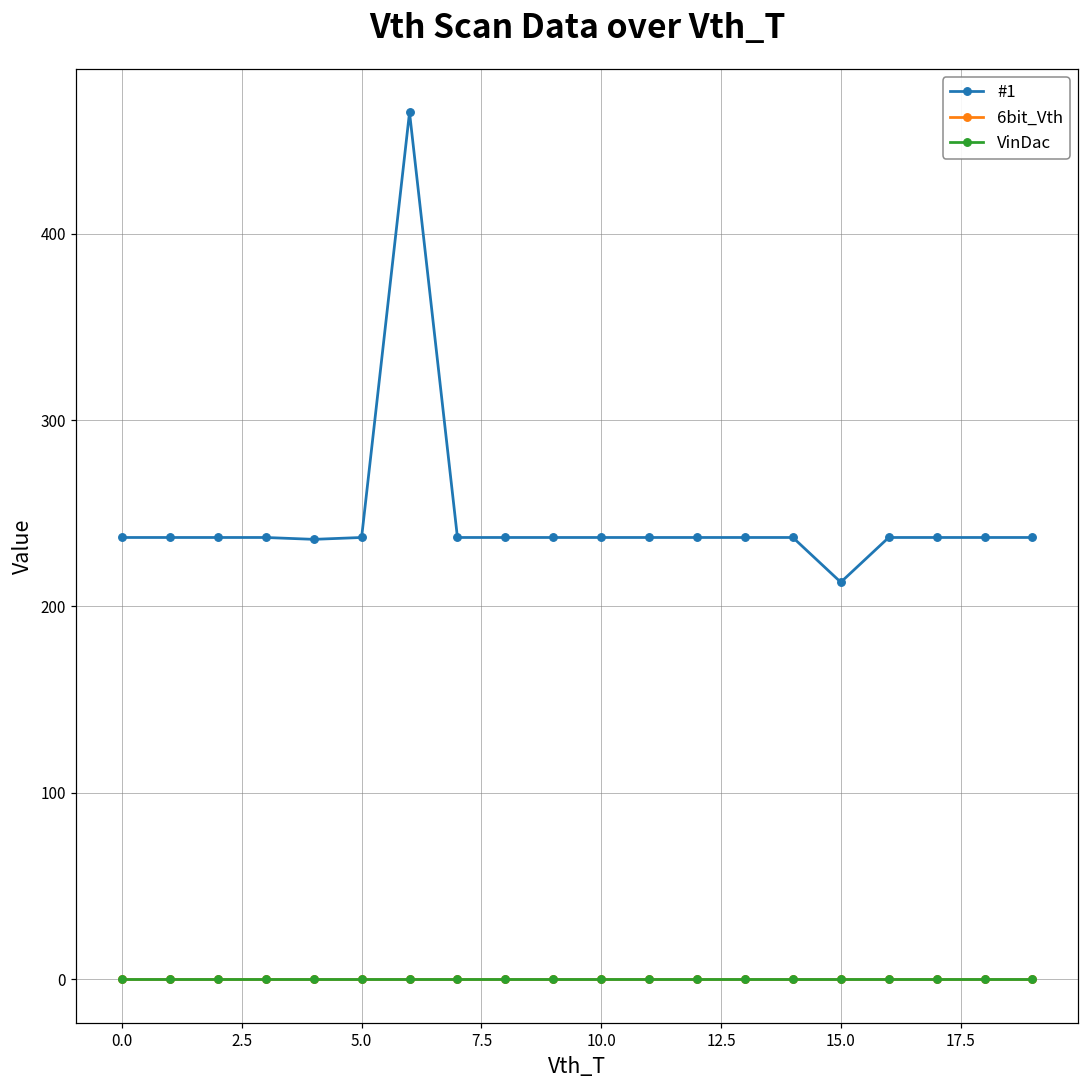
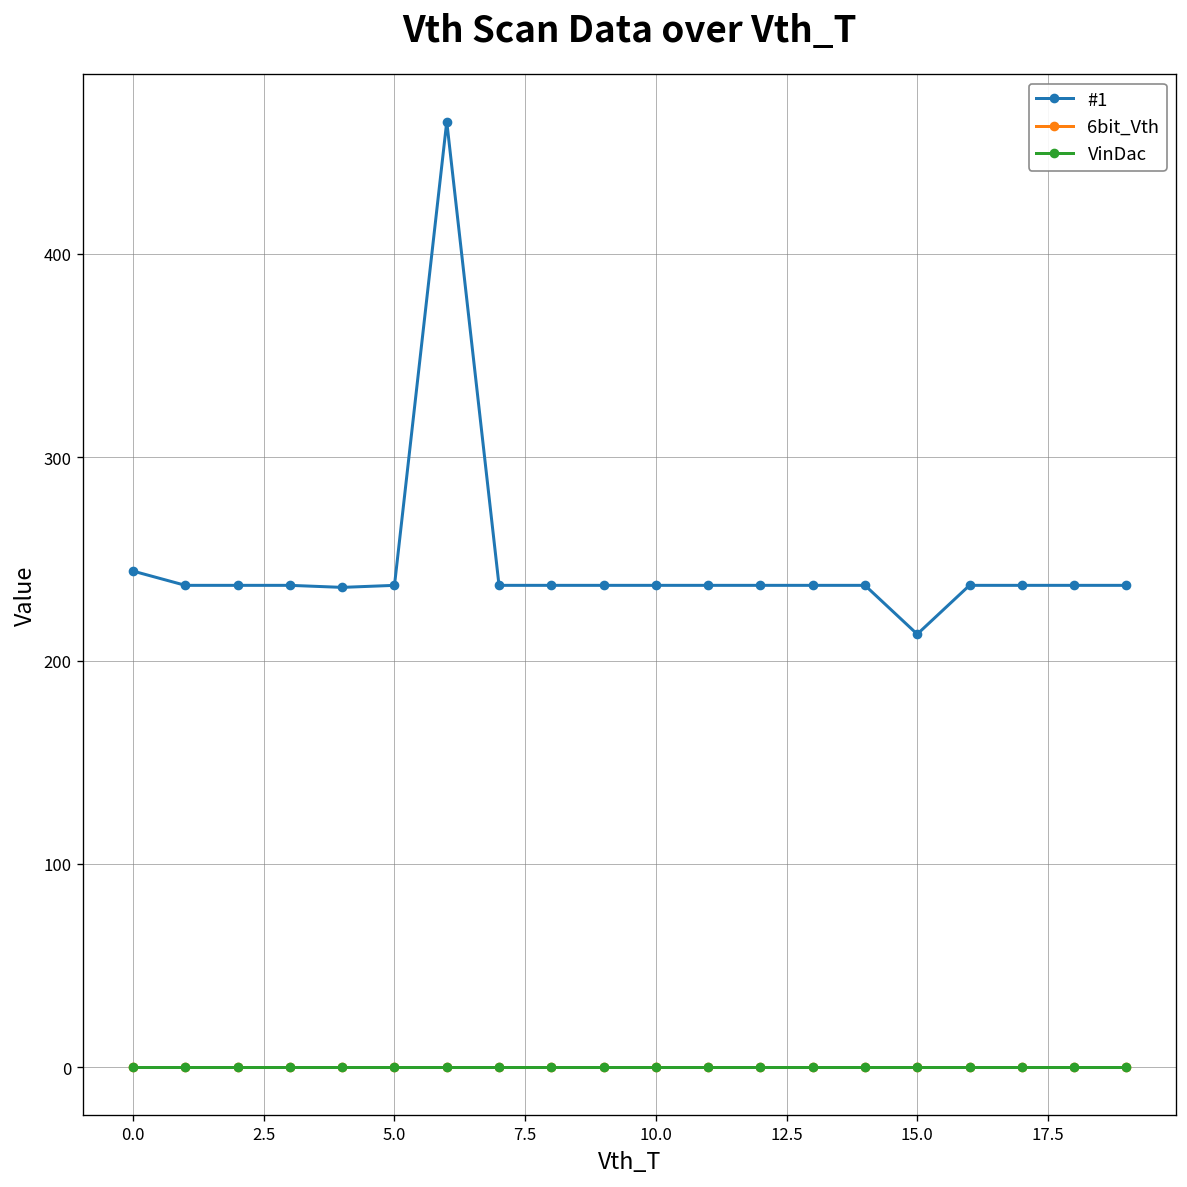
#1, 0.0: 237 -> 244
